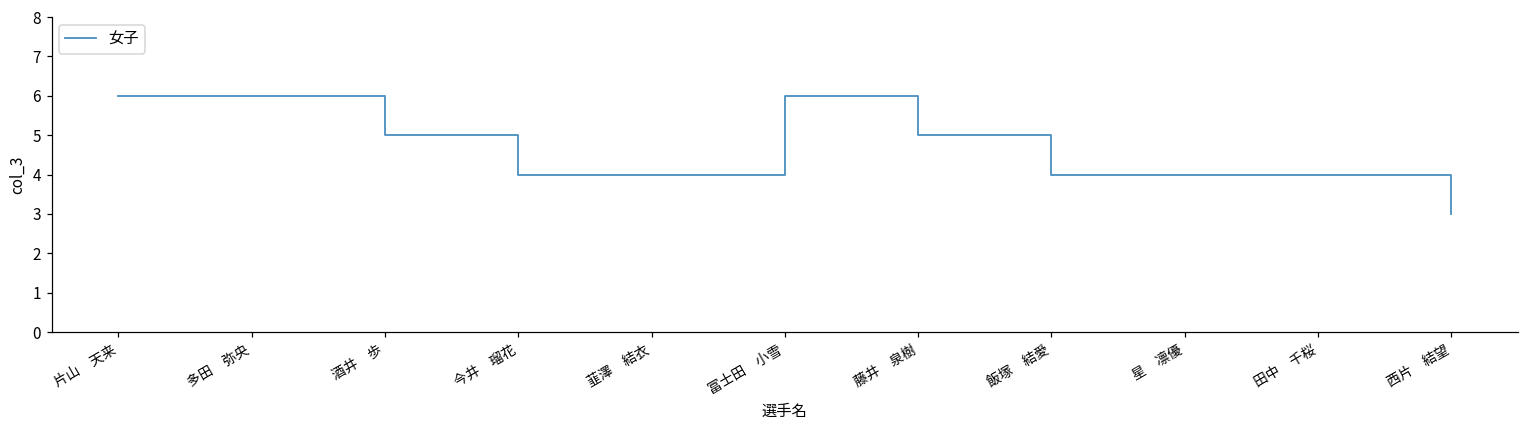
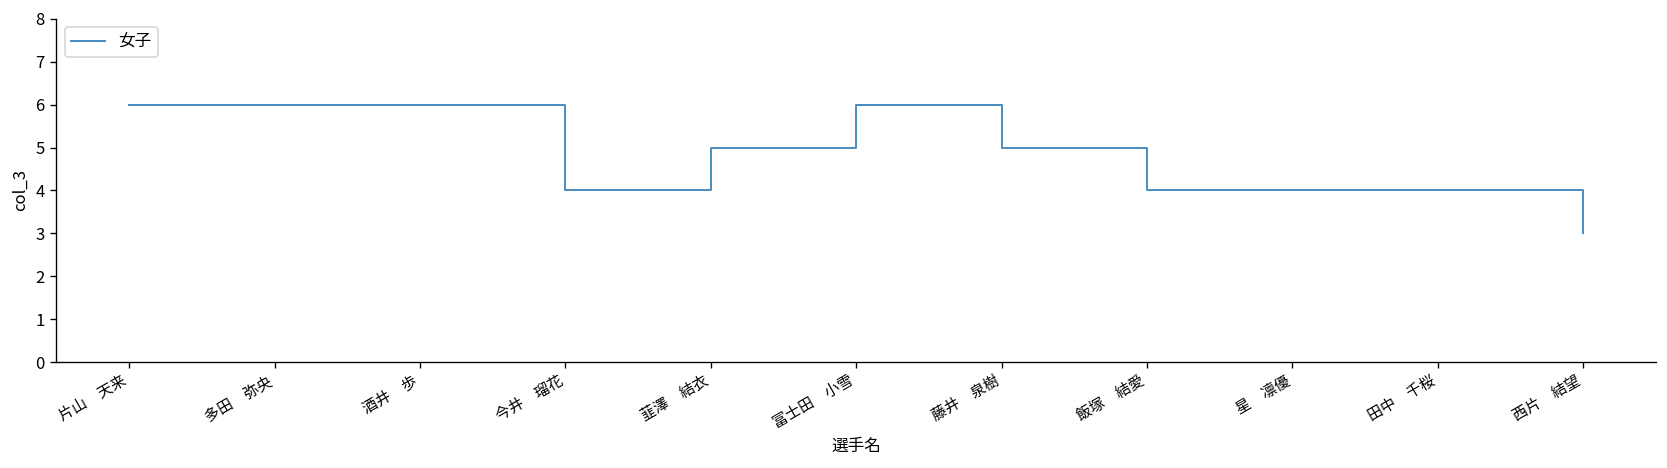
酒井 歩: 5 -> 6
韮澤 結衣: 4 -> 5
